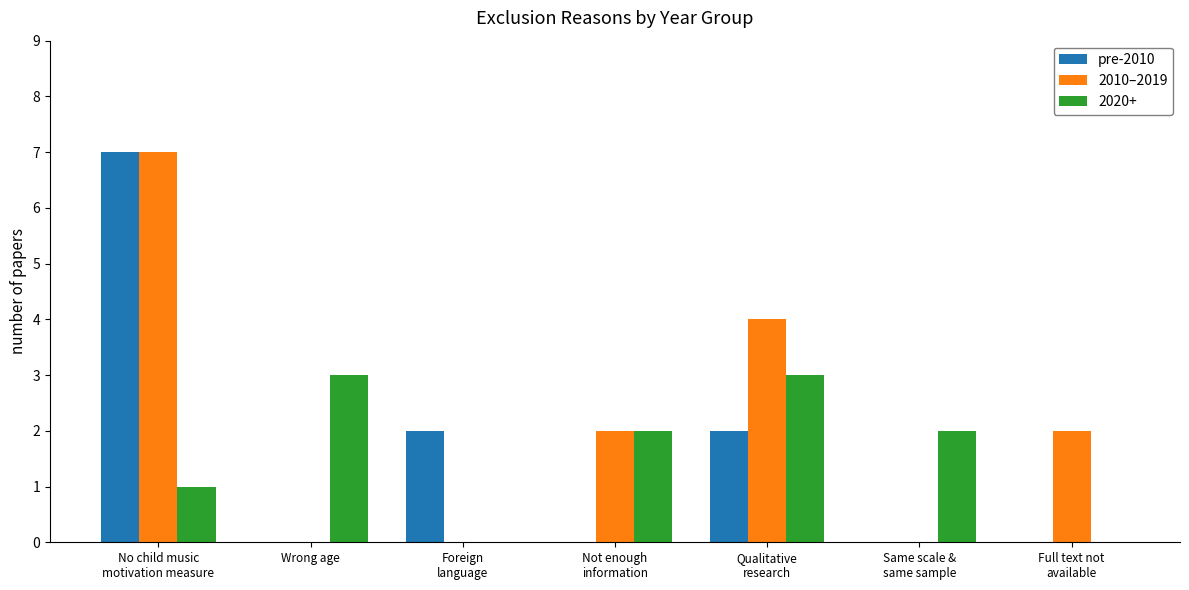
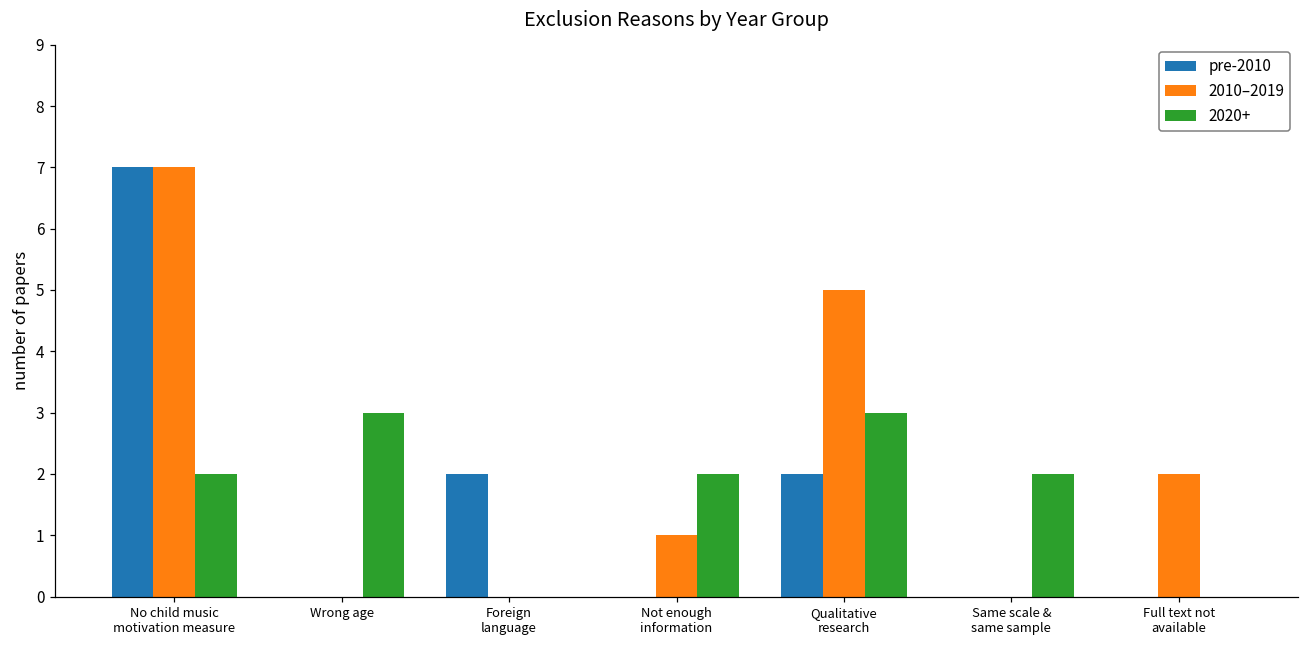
2020+, No child music motivation measure: 1 -> 2
2010–2019, Not enough information: 2 -> 1
2010–2019, Qualitative research: 4 -> 5
